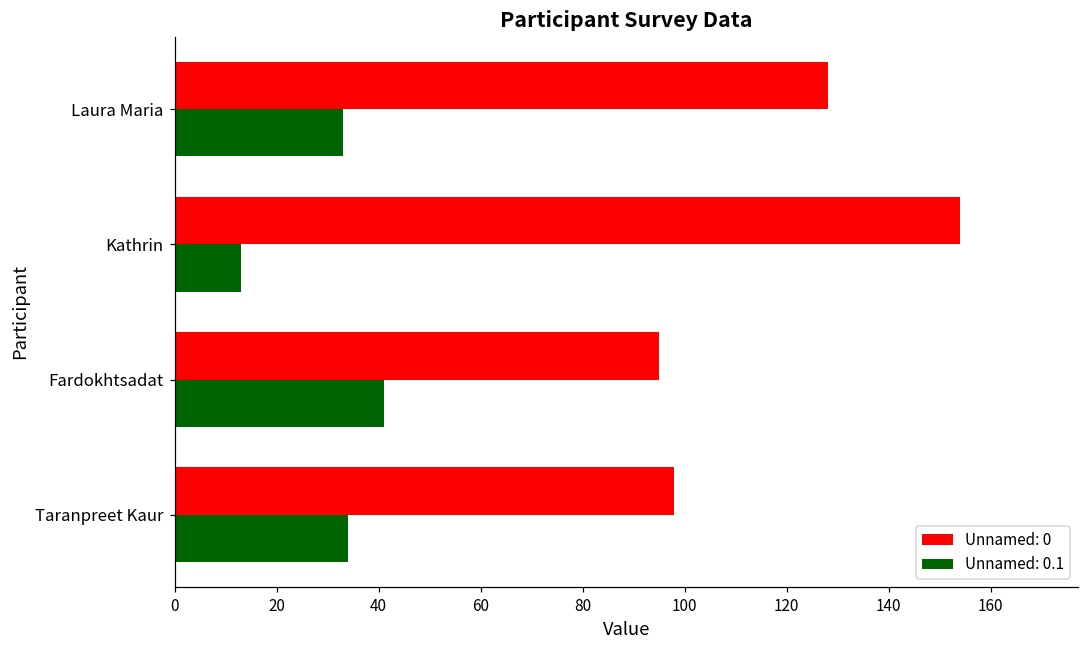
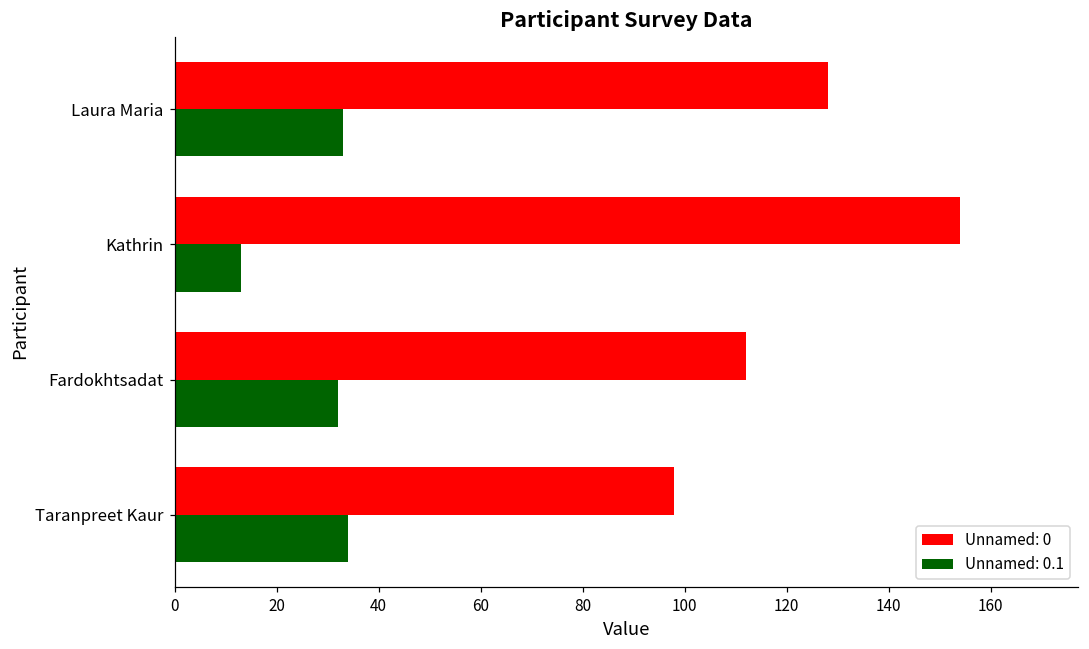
Unnamed: 0, Fardokhtsadat: 95 -> 112
Unnamed: 0.1, Fardokhtsadat: 41 -> 32
